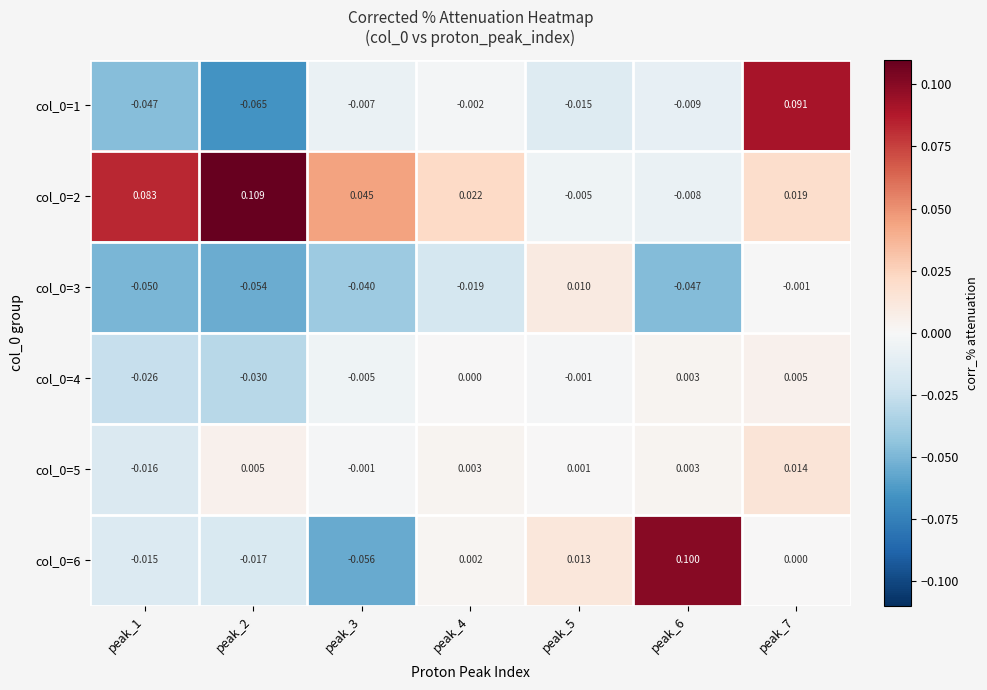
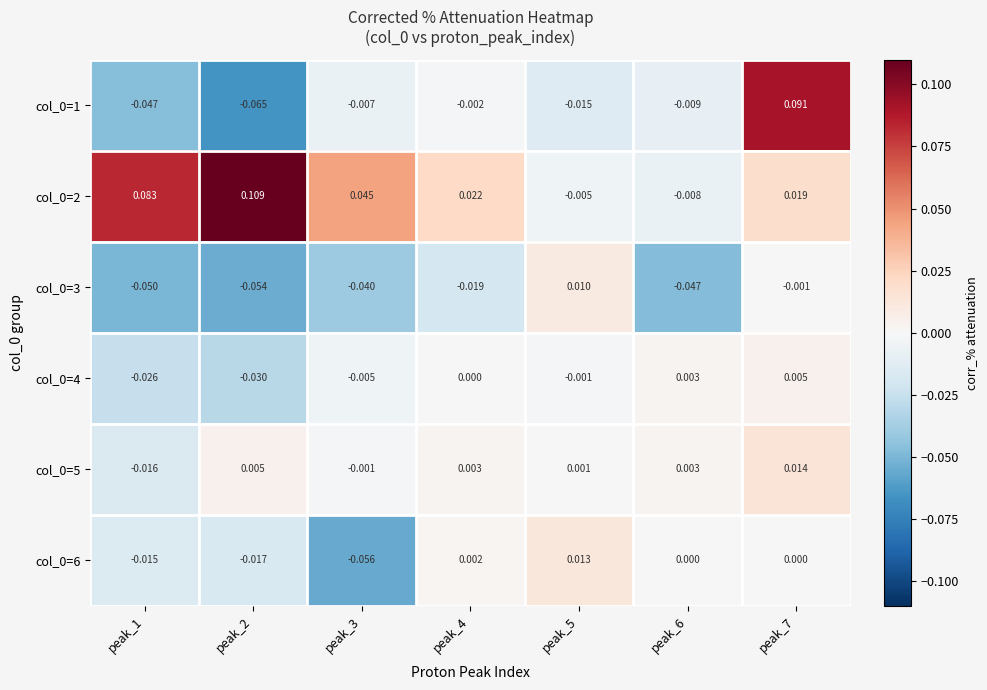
col_0=6, peak_6: 0.100 -> 0.000
